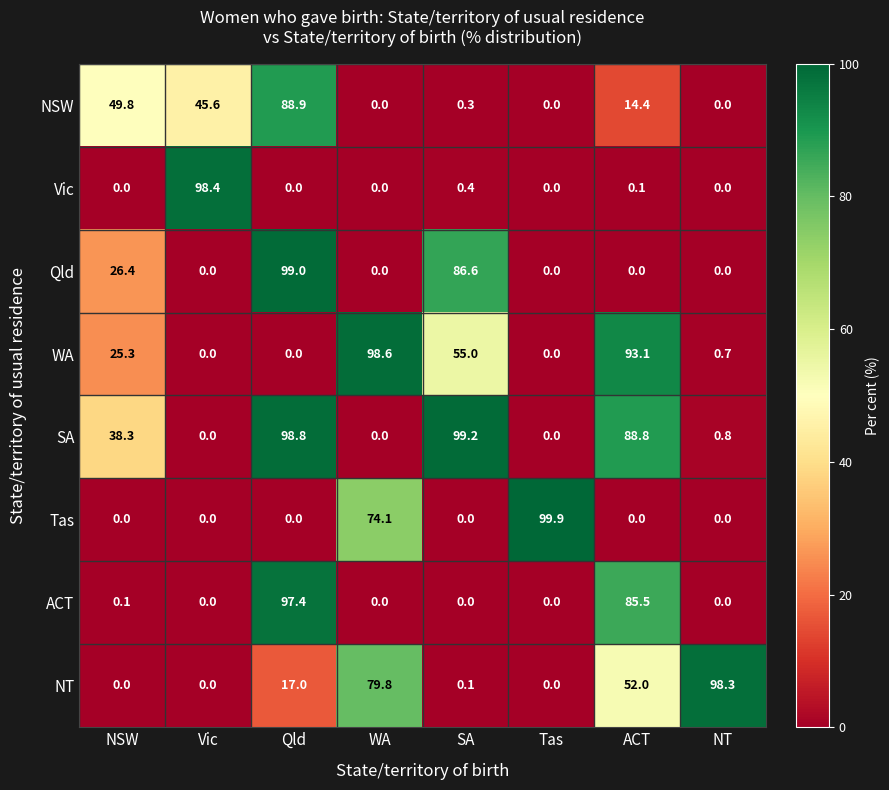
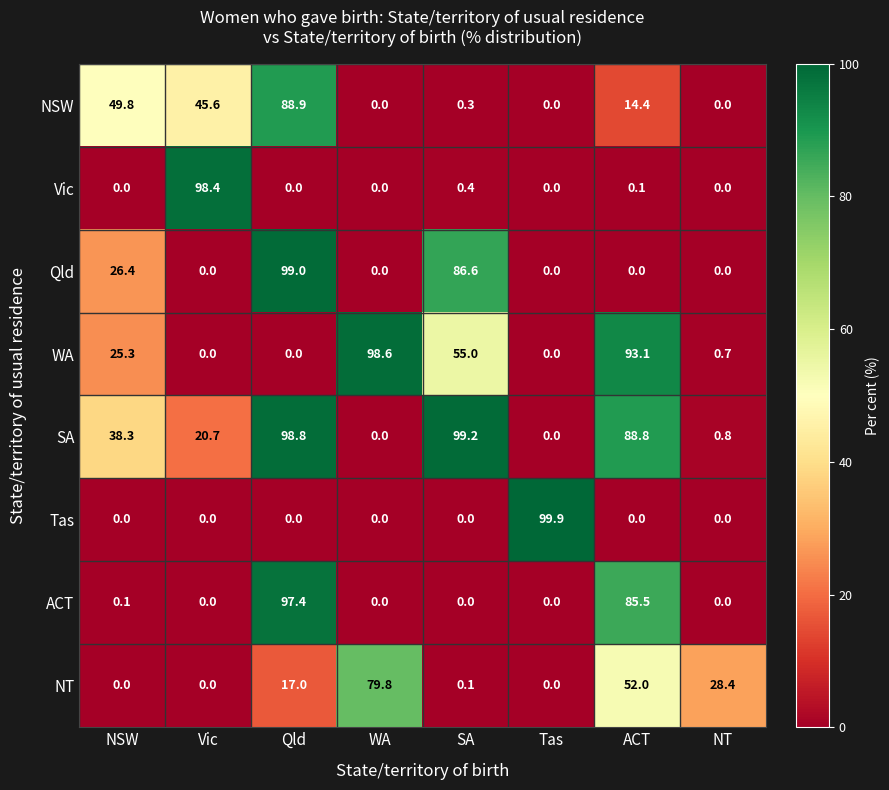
SA, Vic: 0.0 -> 20.7
Tas, WA: 74.1 -> 0.0
NT, NT: 98.3 -> 28.4
